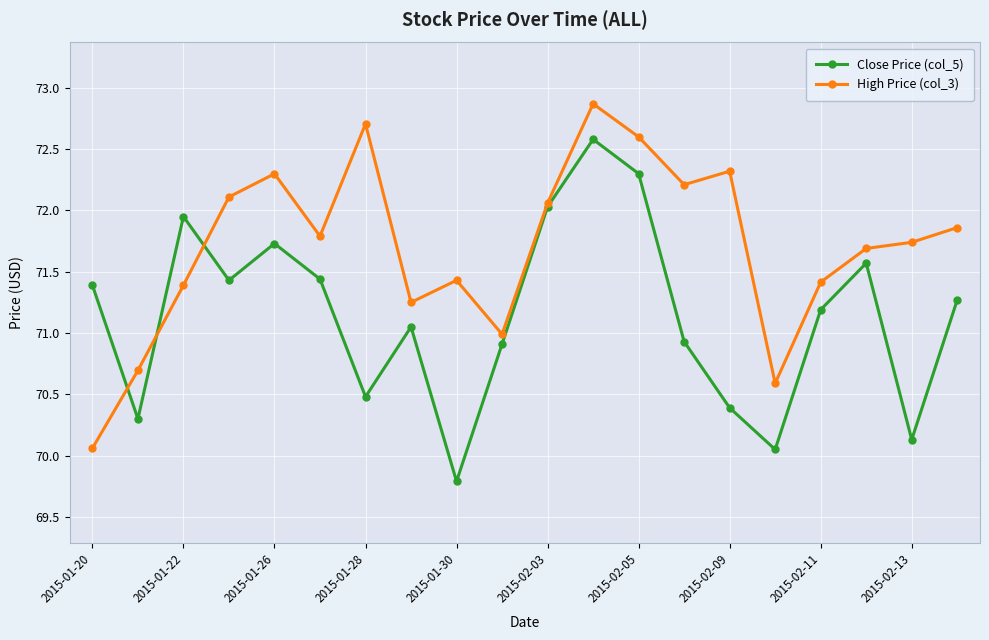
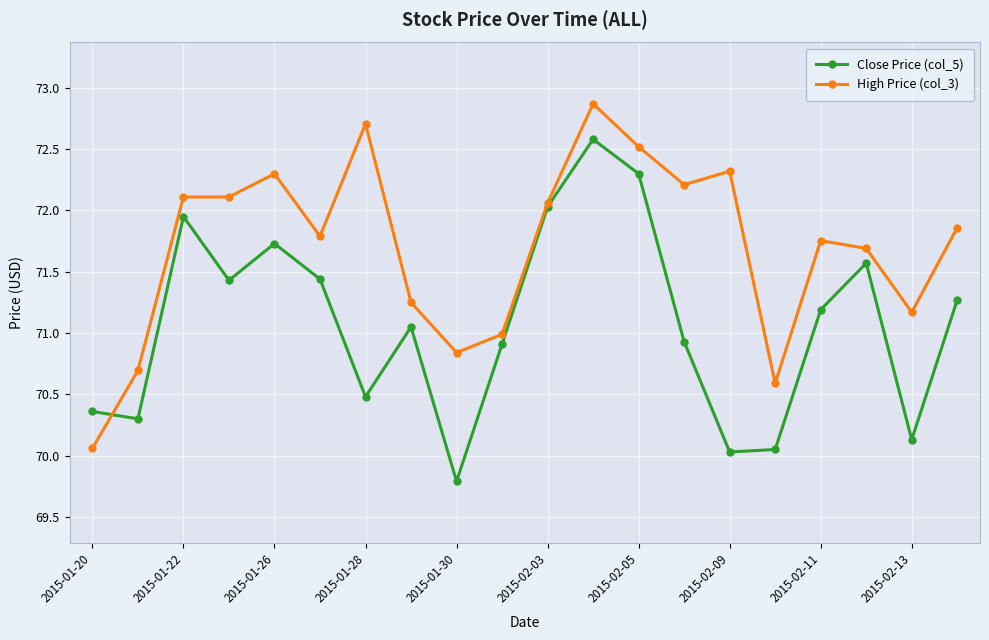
Close Price (col_5), 2015-01-20: 71.39 -> 70.36
High Price (col_3), 2015-01-22: 71.39 -> 72.11
High Price (col_3), 2015-01-30: 71.43 -> 70.84
High Price (col_3), 2015-02-05: 72.60 -> 72.52
Close Price (col_5), 2015-02-09: 70.39 -> 70.03
High Price (col_3), 2015-02-11: 71.42 -> 71.75
High Price (col_3), 2015-02-13: 71.74 -> 71.17
